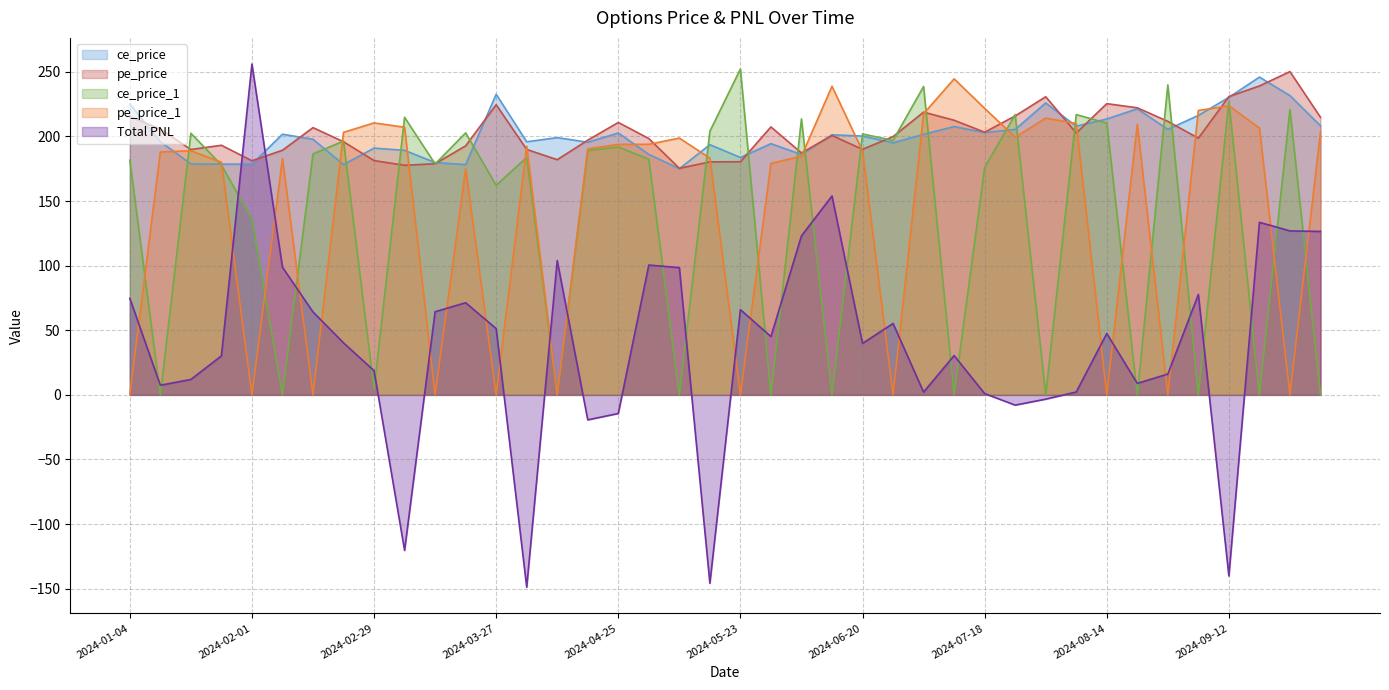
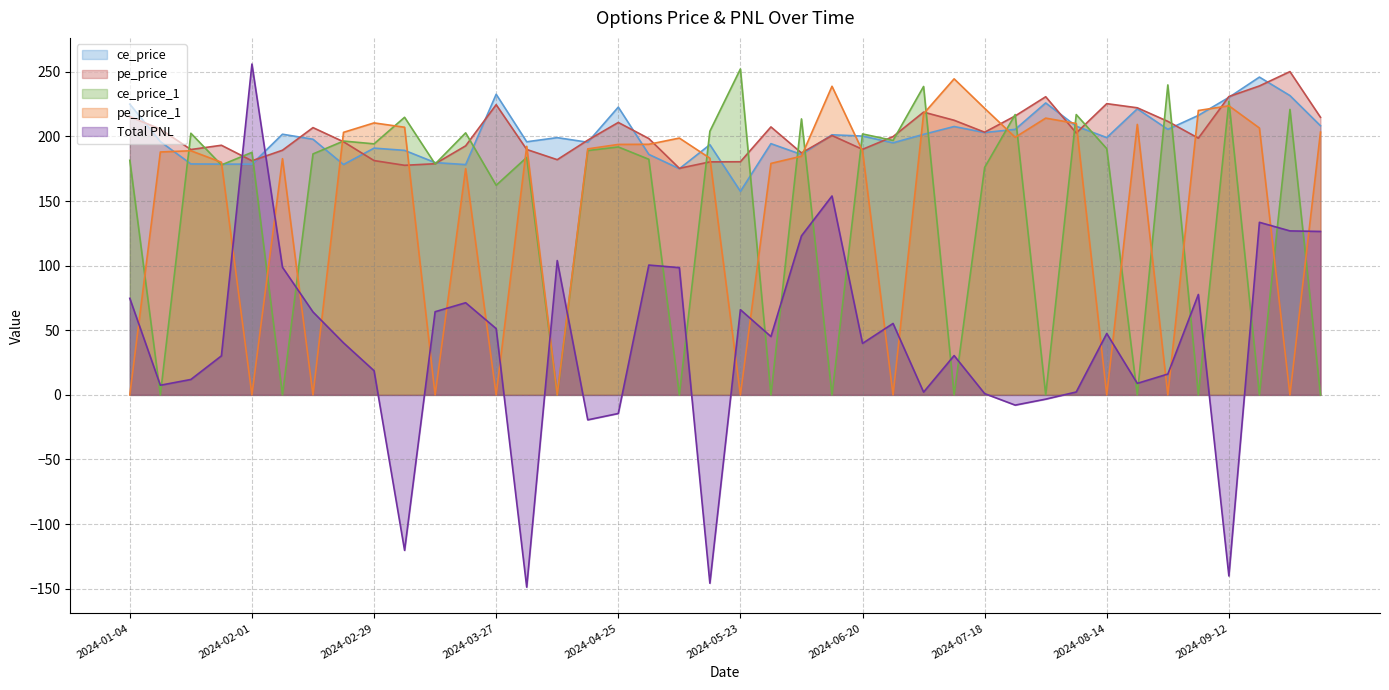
ce_price_1, 2024-02-01: 136 -> 188
ce_price_1, 2024-02-29: 5 -> 194
ce_price, 2024-04-25: 203 -> 223
ce_price, 2024-05-23: 184 -> 158
ce_price, 2024-08-14: 214 -> 199
ce_price_1, 2024-08-14: 210 -> 191
